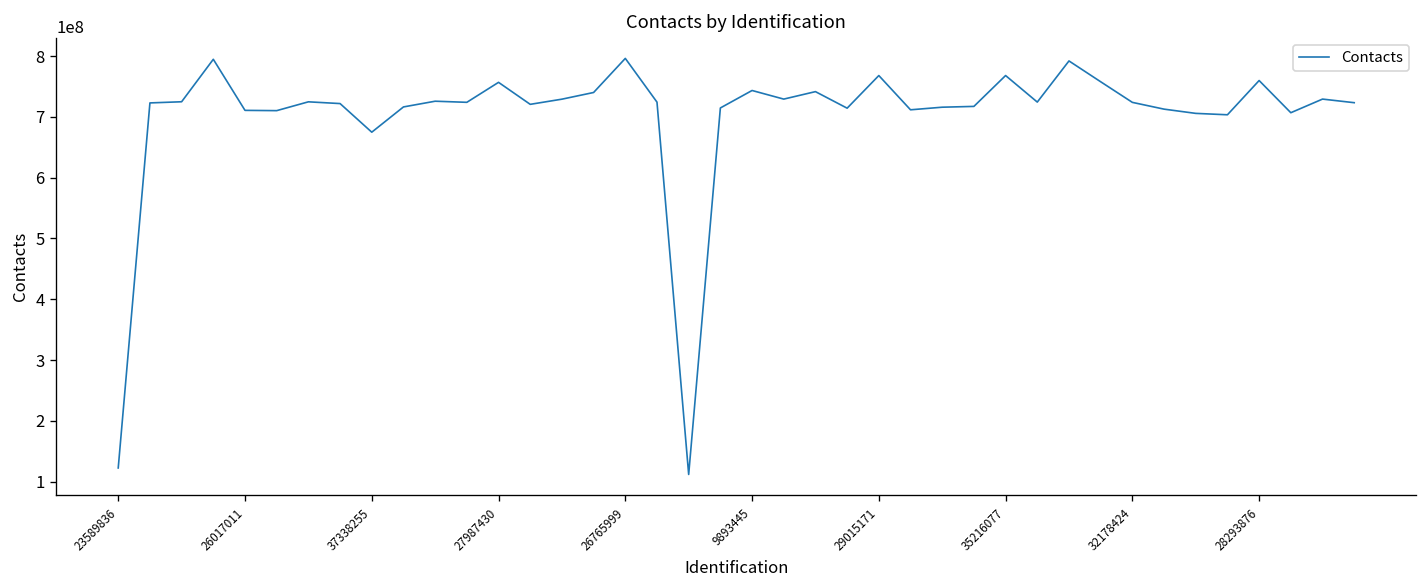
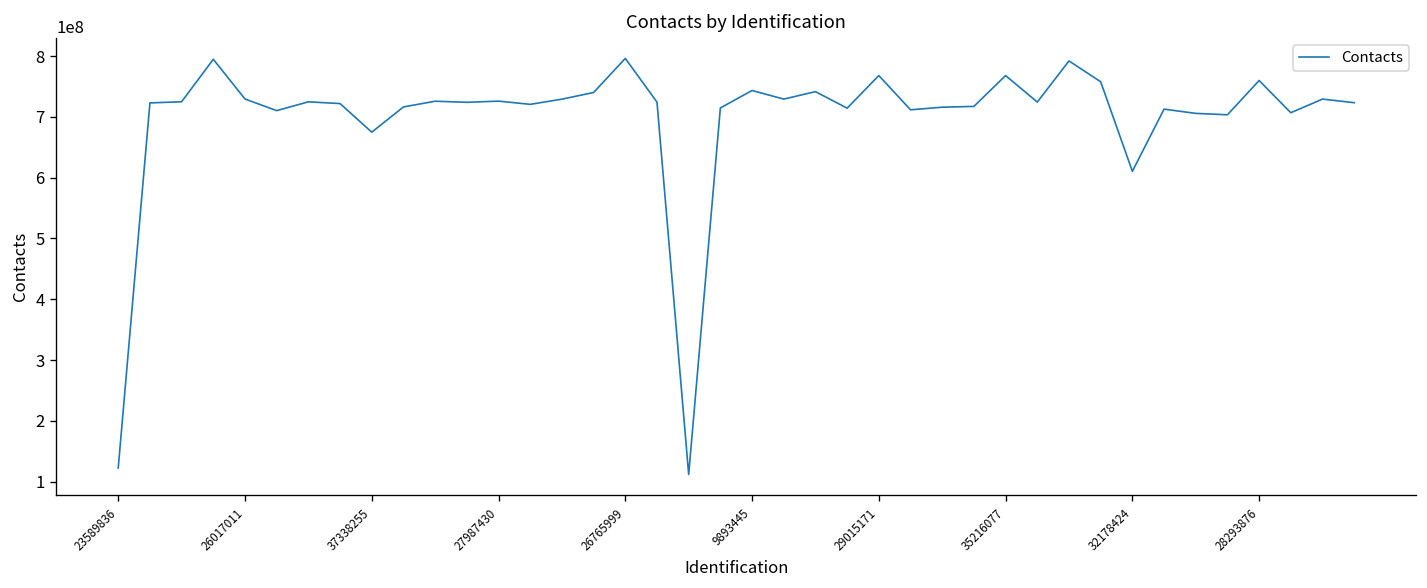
26017011: 710000000 -> 730000000
27987430: 760000000 -> 730000000
32178424: 720000000 -> 610000000
